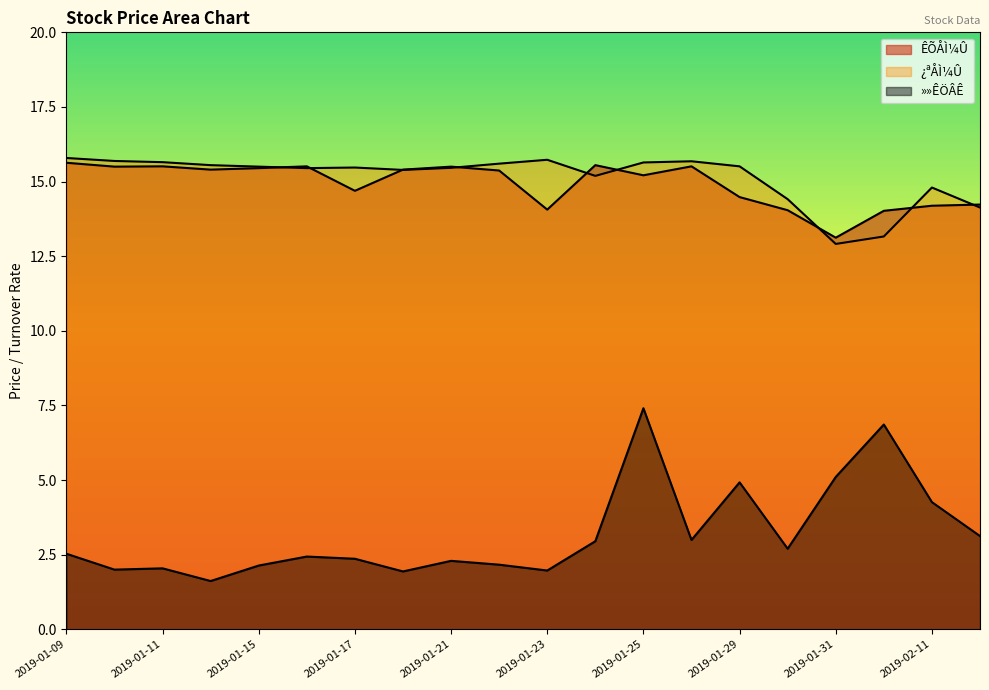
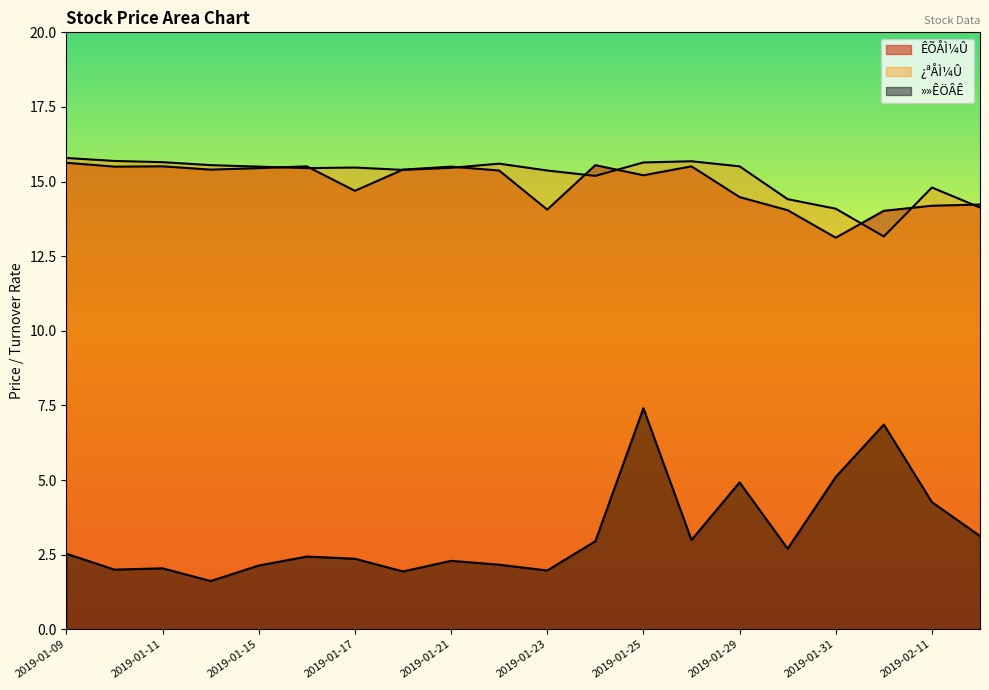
¿ªÅÌ¼Û, 2019-01-23: 15.7 -> 15.4
¿ªÅÌ¼Û, 2019-01-31: 12.9 -> 14.1
